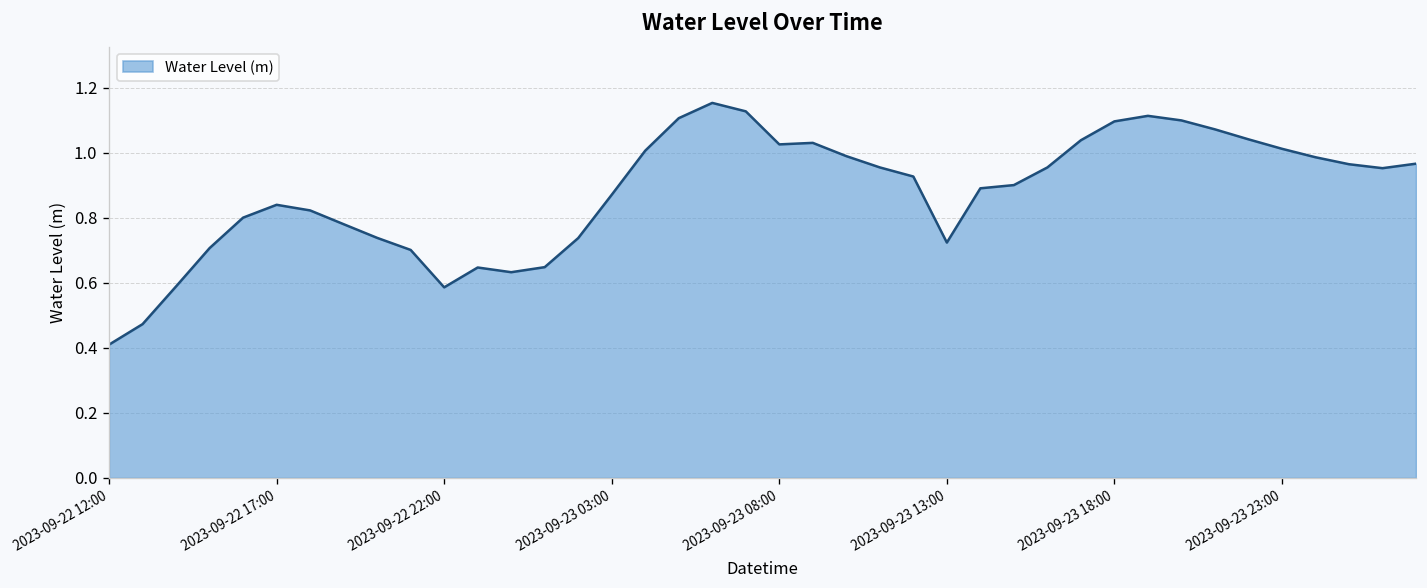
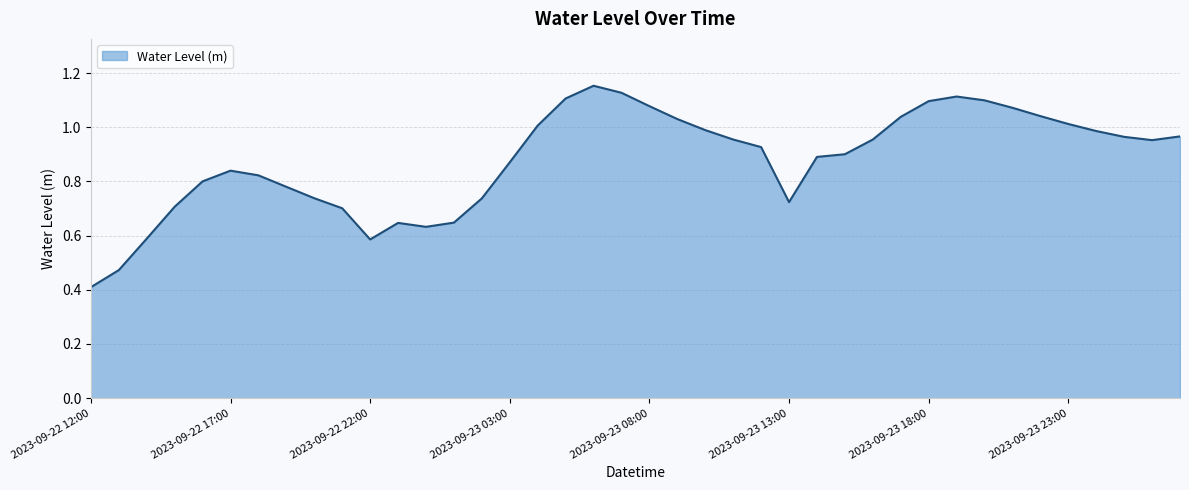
2023-09-23 08:00: 1.03 -> 1.08
